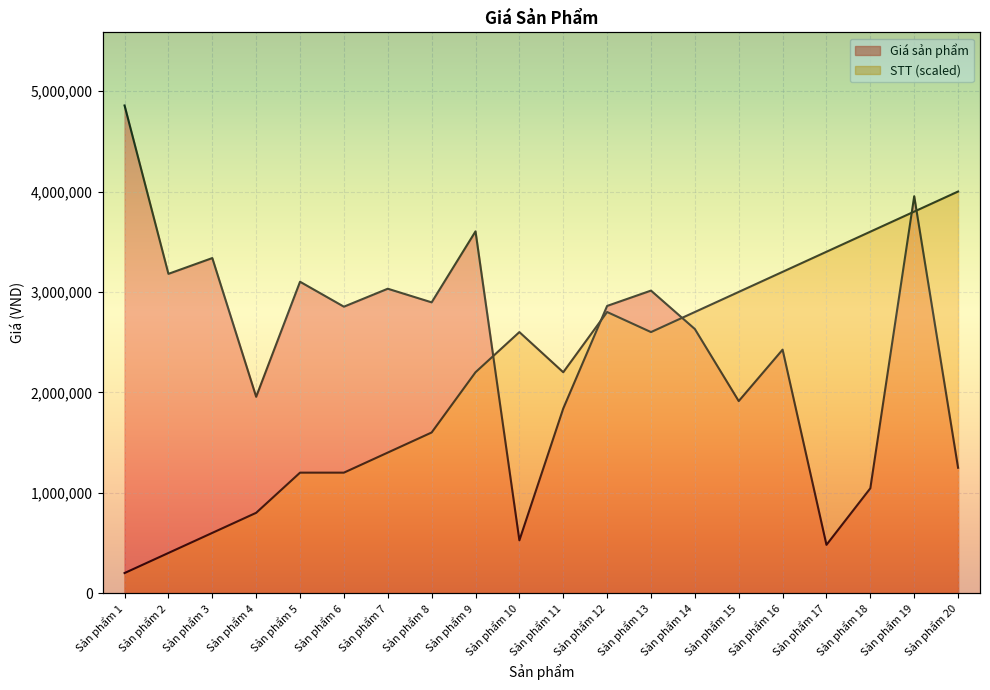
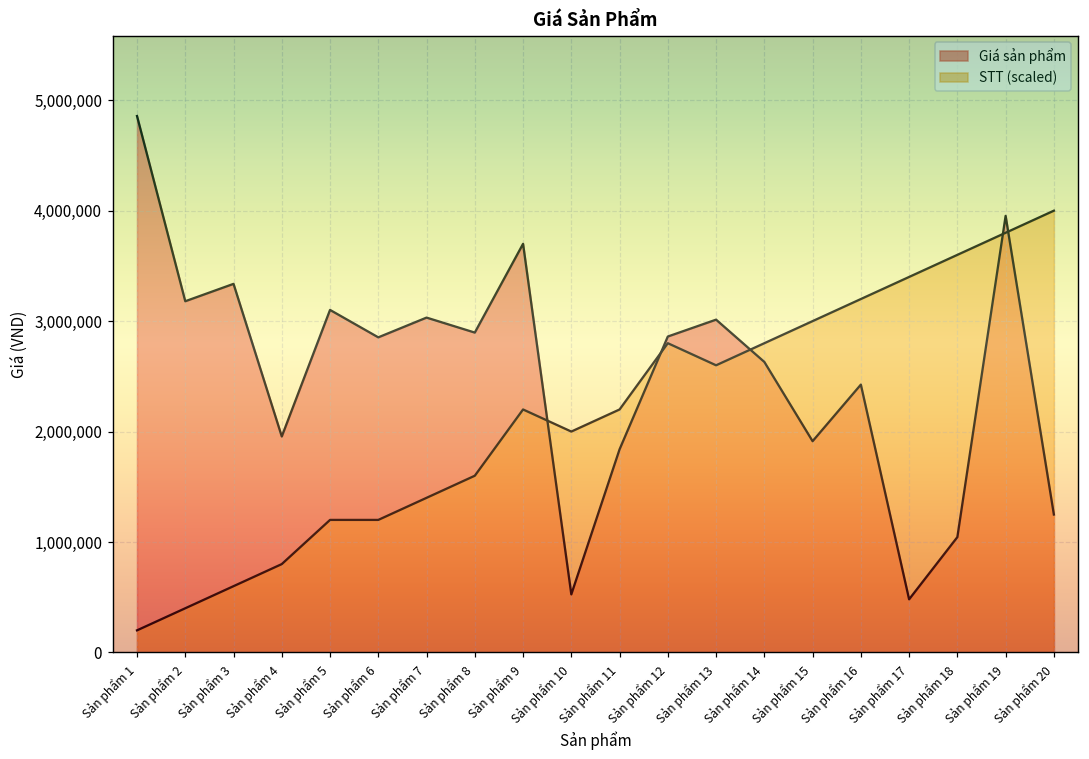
Giá sản phẩm, Sản phẩm 9: 3,600,000 -> 3,700,000
STT (scaled), Sản phẩm 10: 2,600,000 -> 2,000,000
